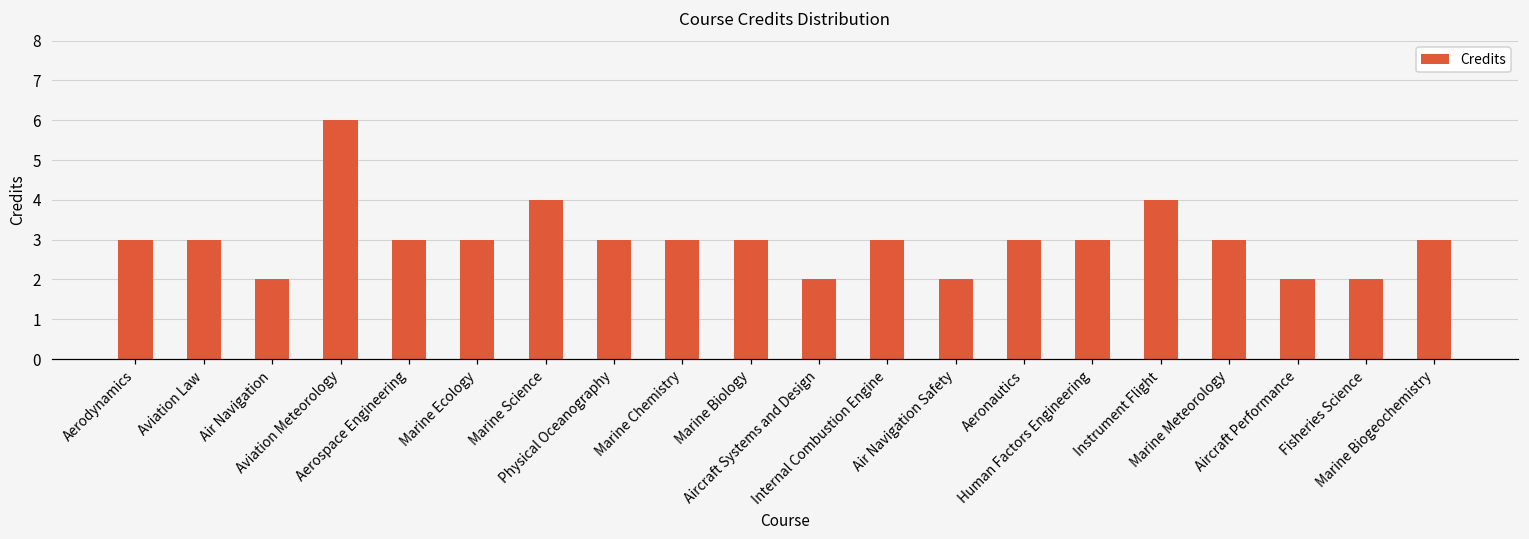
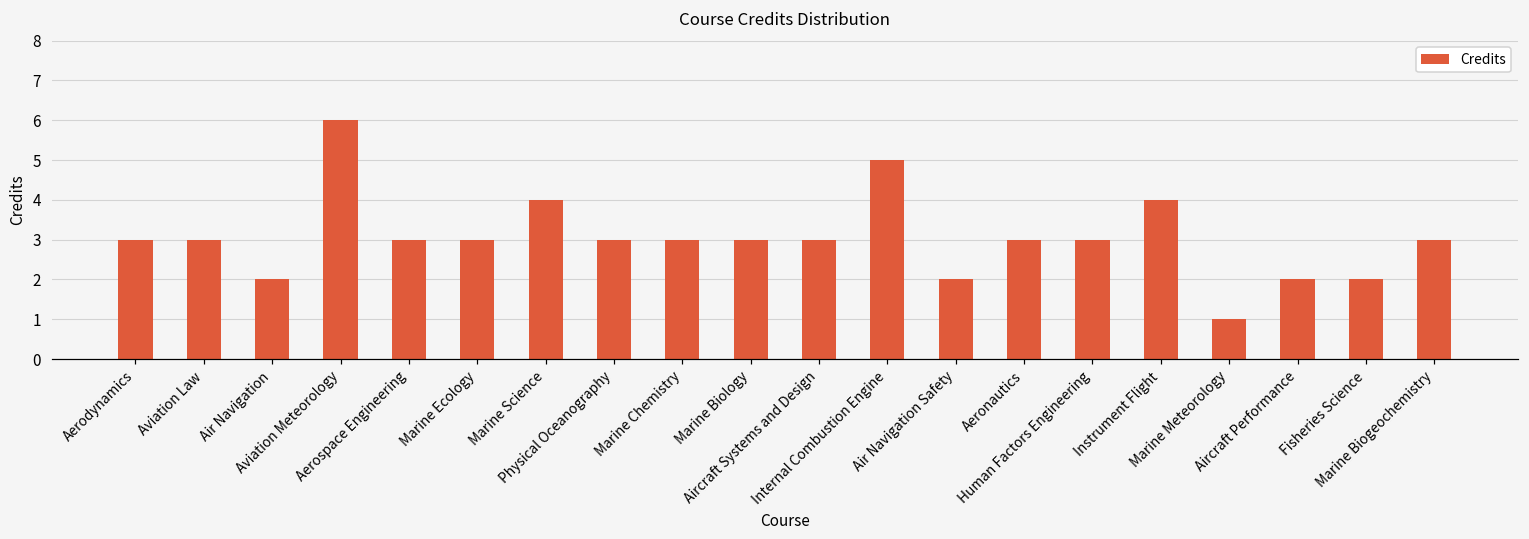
Aircraft Systems and Design: 2 -> 3
Internal Combustion Engine: 3 -> 5
Marine Meteorology: 3 -> 1
